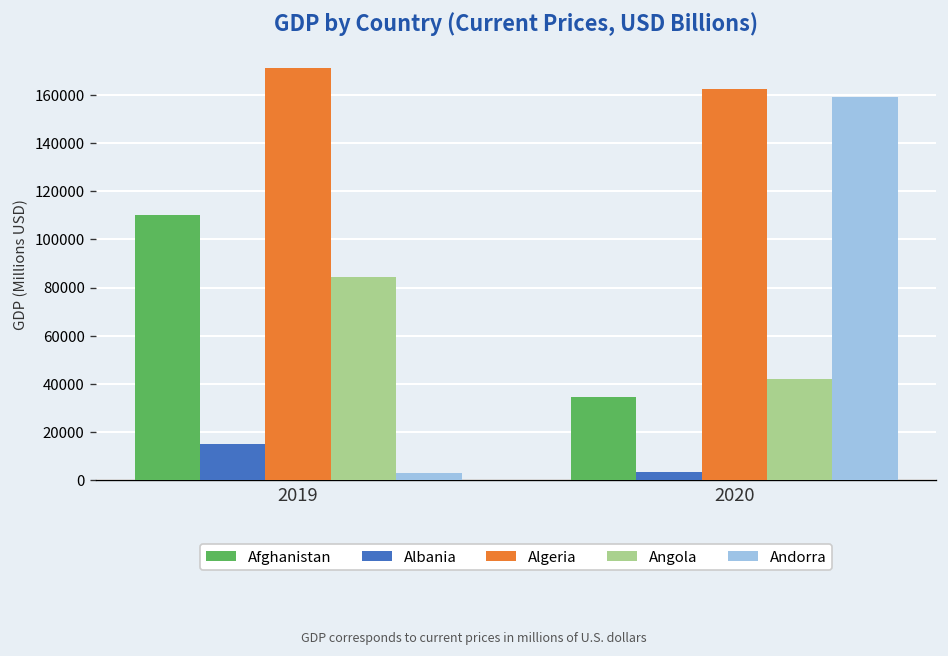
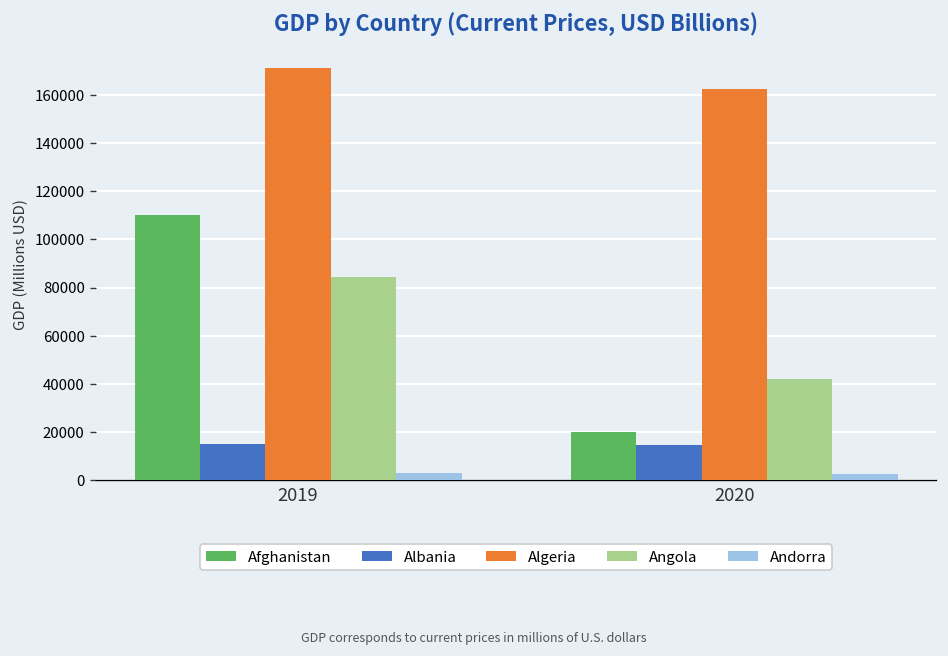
Afghanistan, 2020: 35000 -> 20000
Albania, 2020: 4000 -> 15000
Andorra, 2020: 159000 -> 3000
